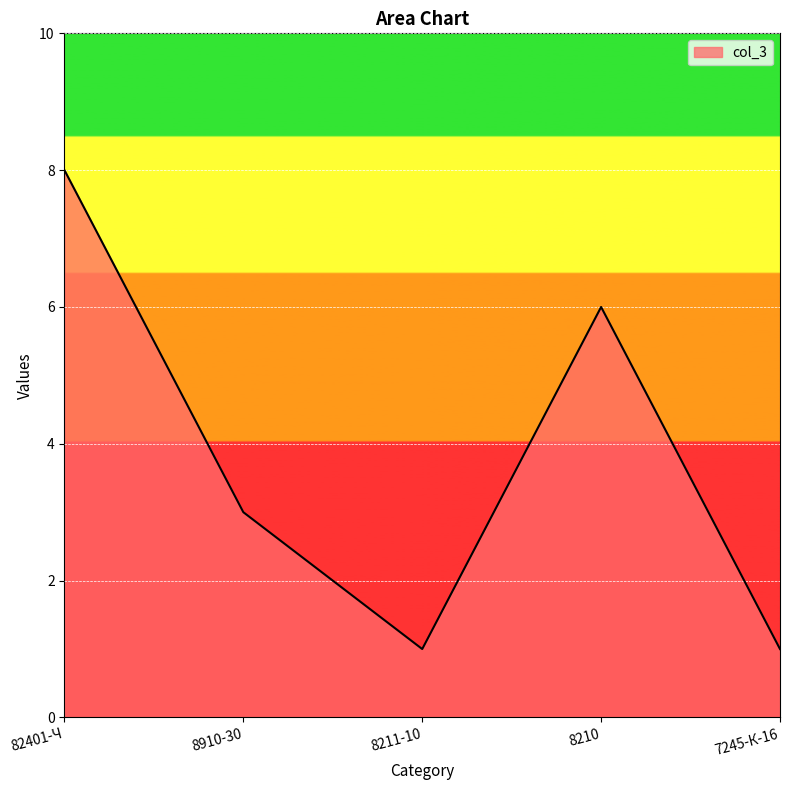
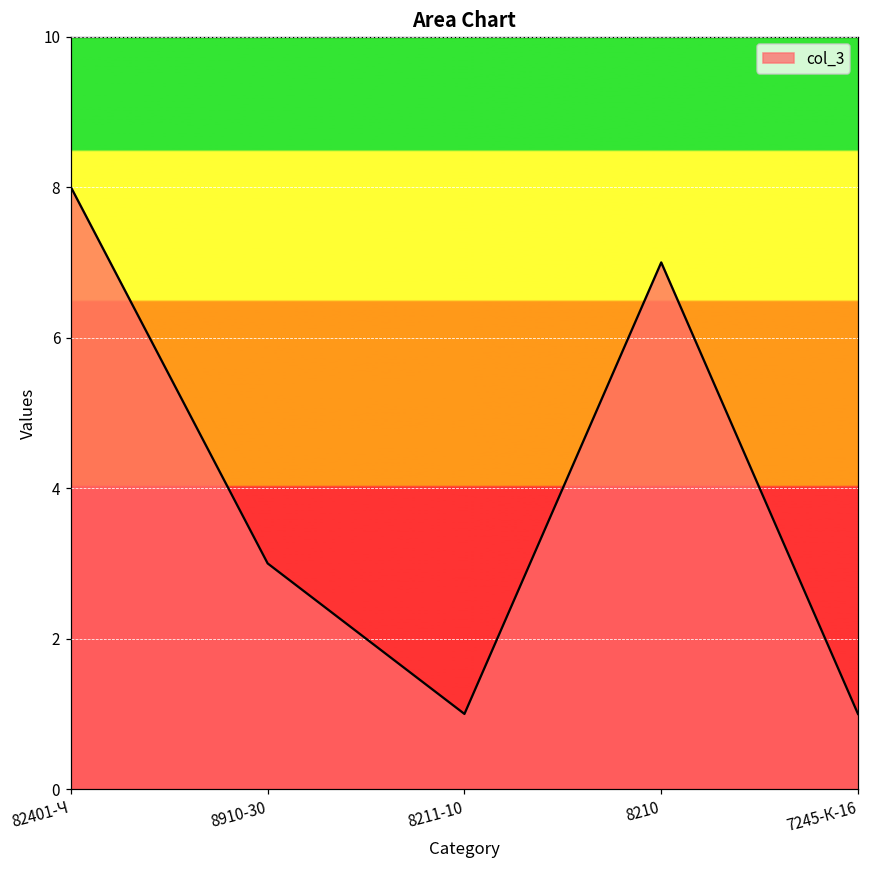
8210: 6 -> 7
